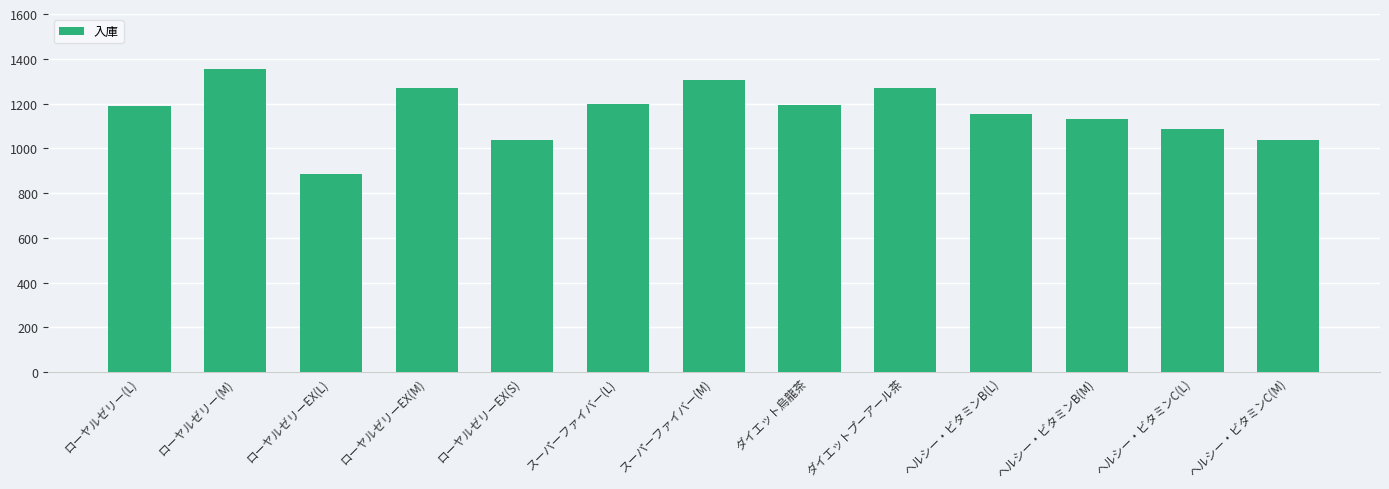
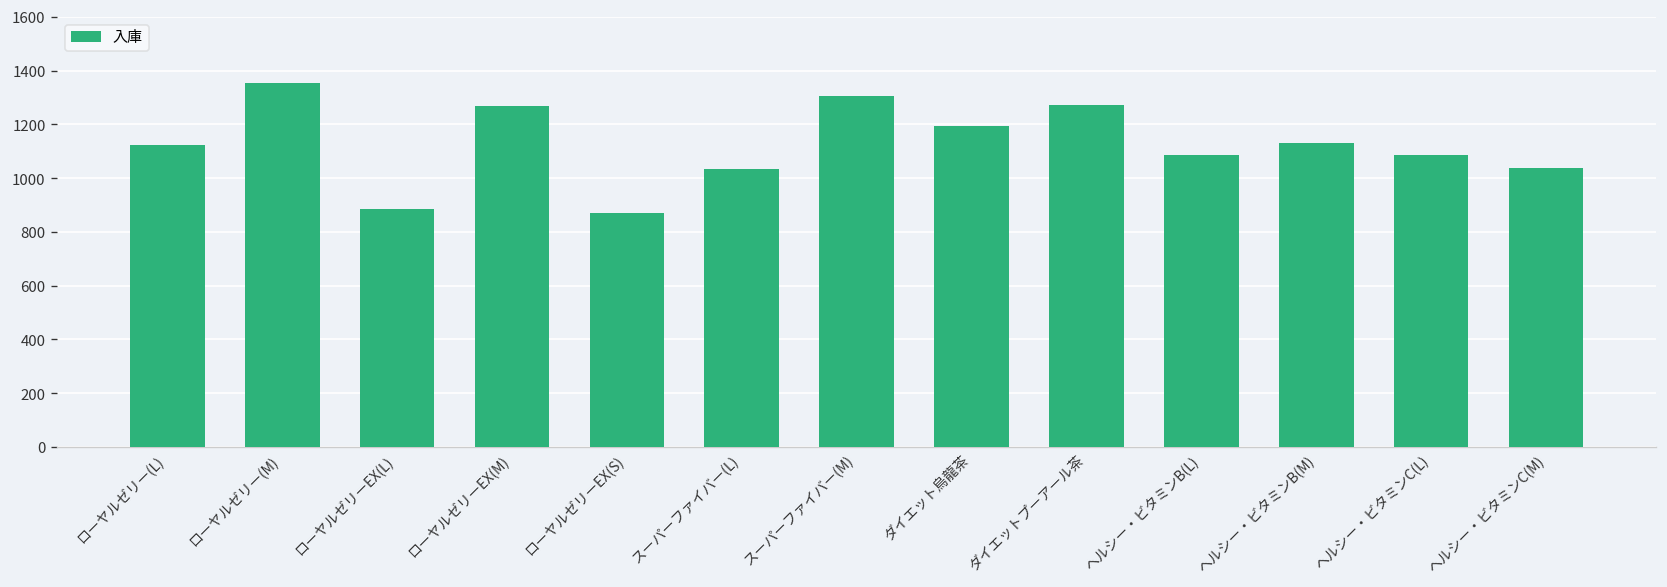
ローヤルゼリー(L): 1190 -> 1120
ローヤルゼリーEX(S): 1040 -> 870
スーパーファイバー(L): 1200 -> 1030
ヘルシー・ビタミンB(L): 1150 -> 1090
